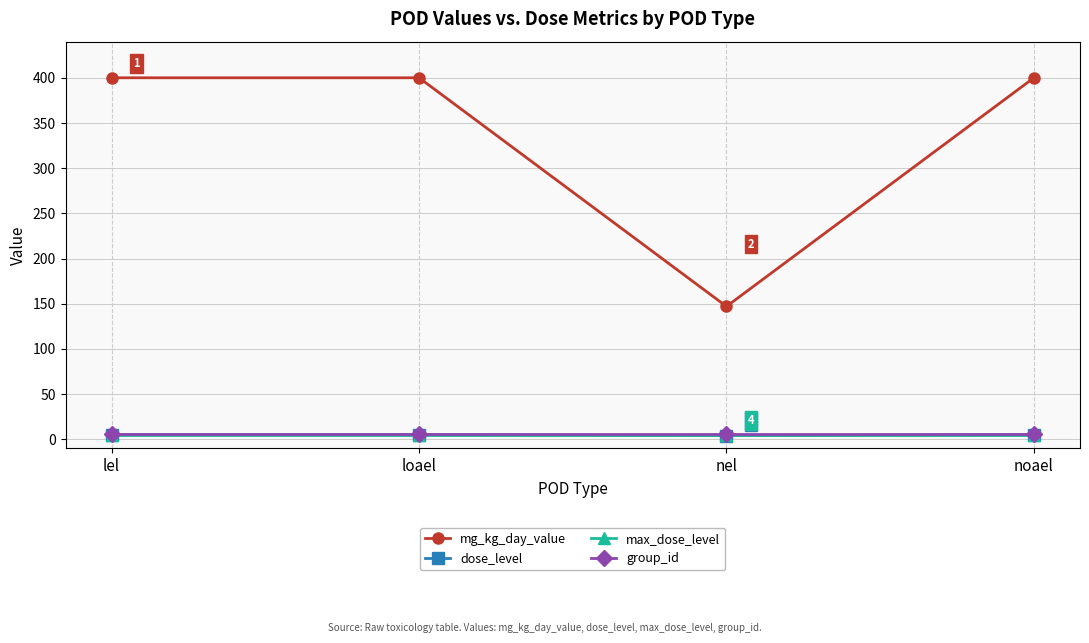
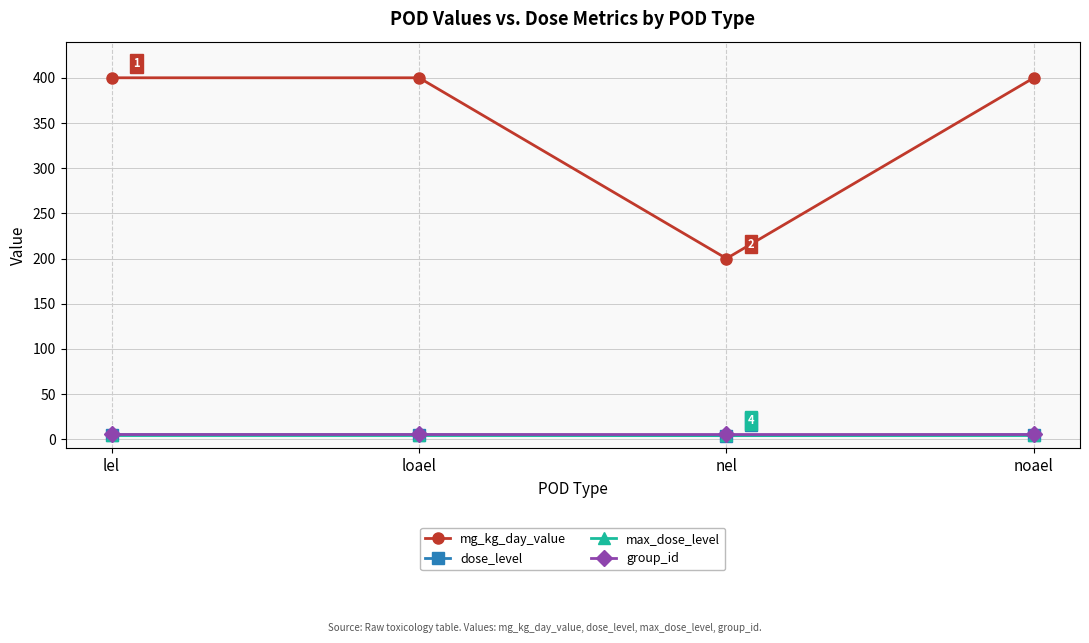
mg_kg_day_value, nel: 150 -> 200
